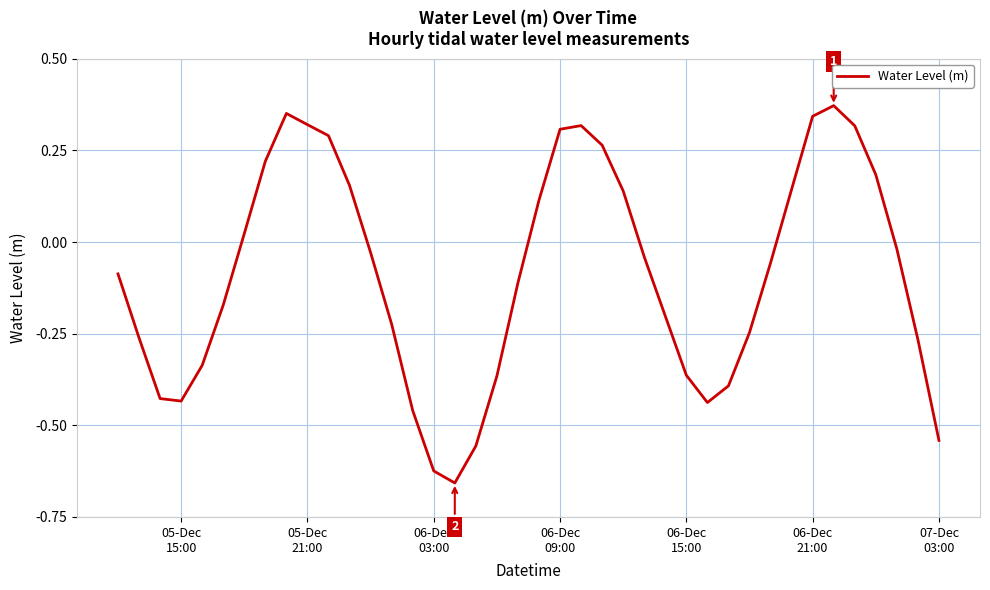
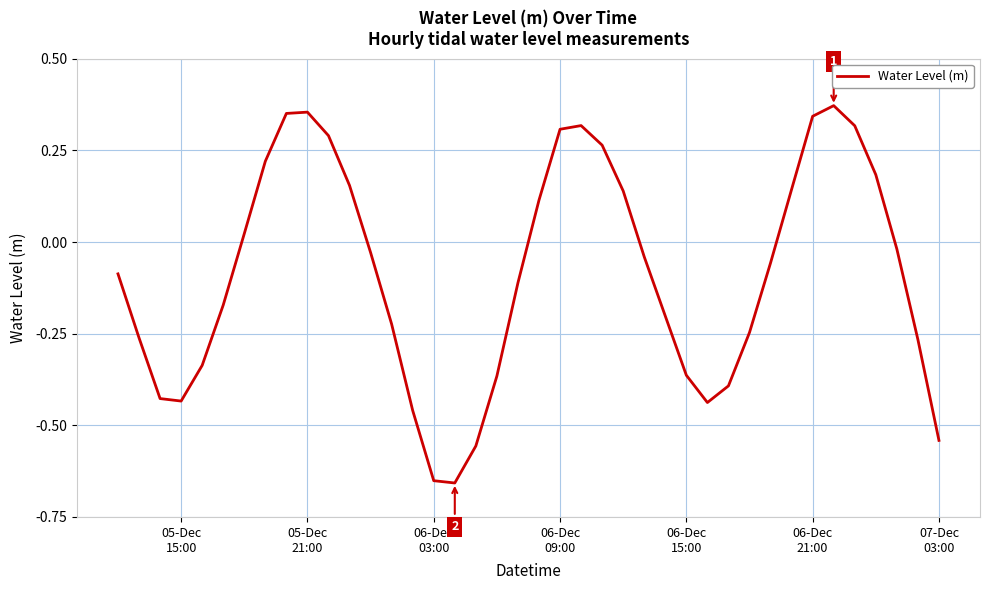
05-Dec 21:00: 0.32 -> 0.35
06-Dec 03:00: -0.62 -> -0.65
